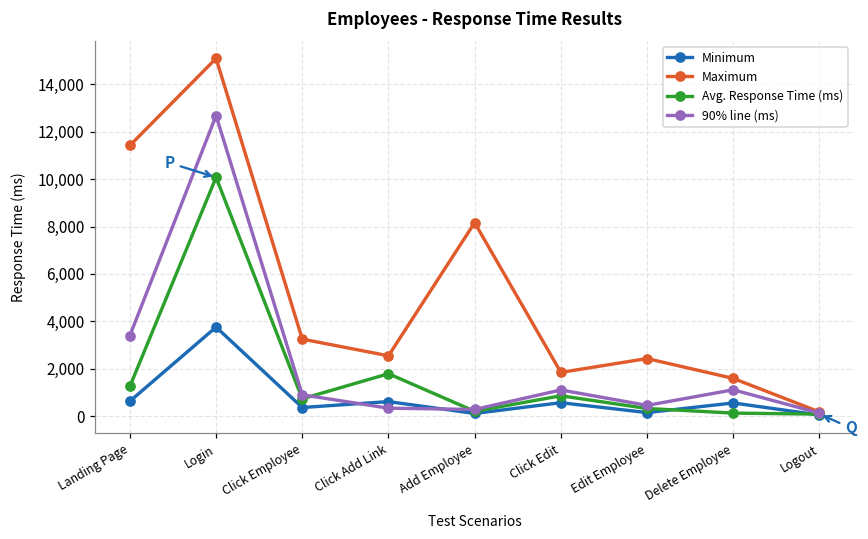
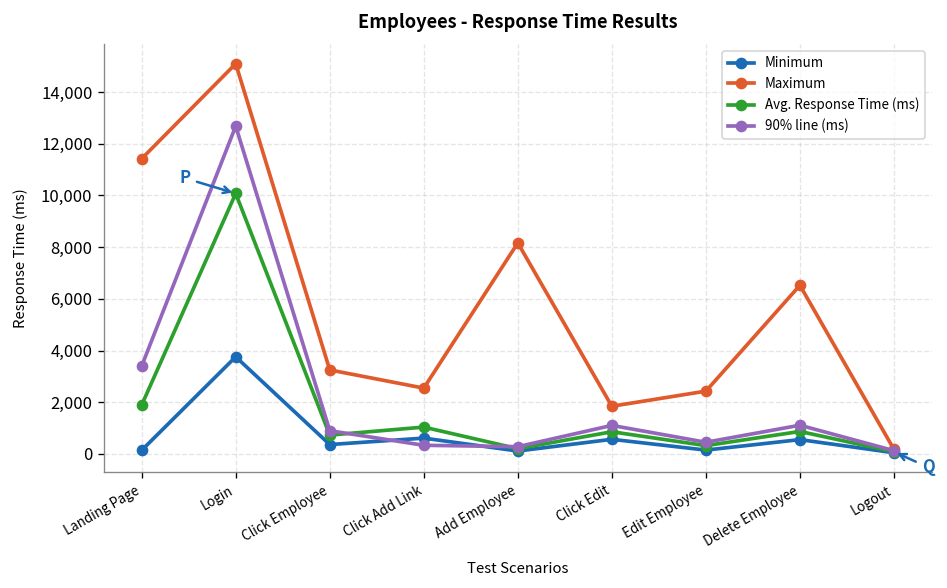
Minimum, Landing Page: 600 -> 100
Avg. Response Time (ms), Landing Page: 1,300 -> 1,900
Avg. Response Time (ms), Click Add Link: 1,800 -> 1,000
Maximum, Delete Employee: 1,600 -> 6,500
Avg. Response Time (ms), Delete Employee: 100 -> 900
